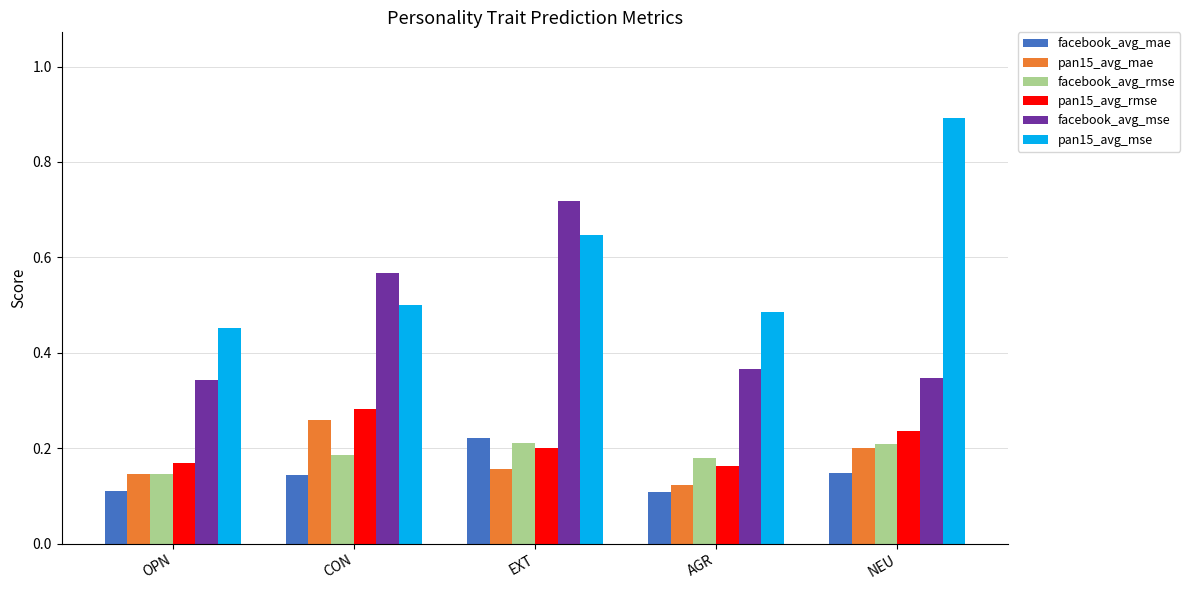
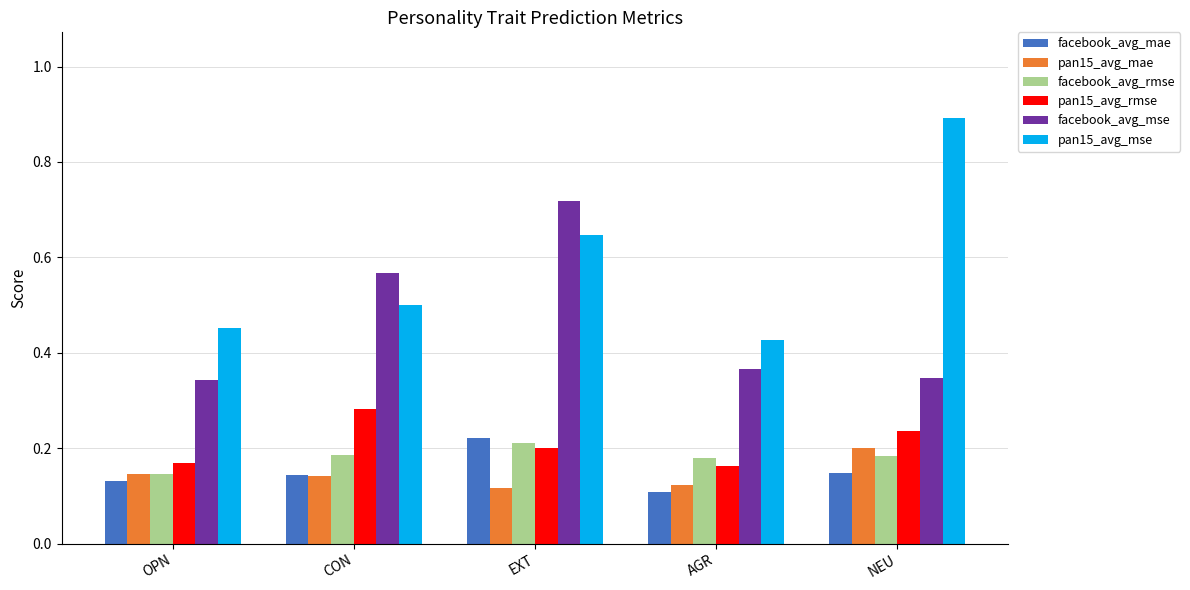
facebook_avg_mae, OPN: 0.11 -> 0.13
pan15_avg_mae, CON: 0.26 -> 0.14
pan15_avg_mae, EXT: 0.16 -> 0.12
pan15_avg_mse, AGR: 0.49 -> 0.43
facebook_avg_rmse, NEU: 0.21 -> 0.18
